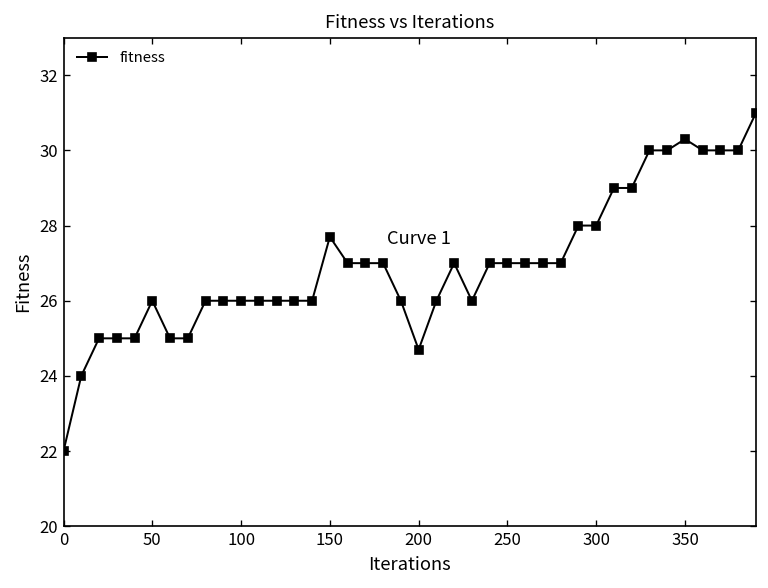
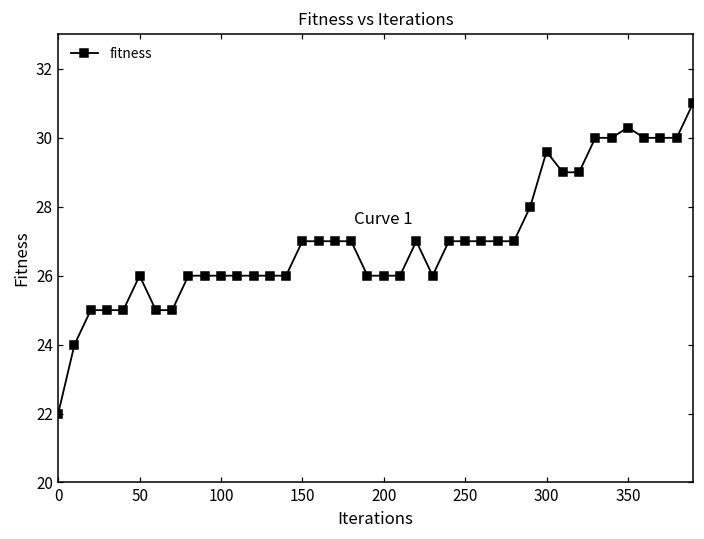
150: 27.7 -> 27.0
200: 24.7 -> 26.0
300: 28.0 -> 29.6
